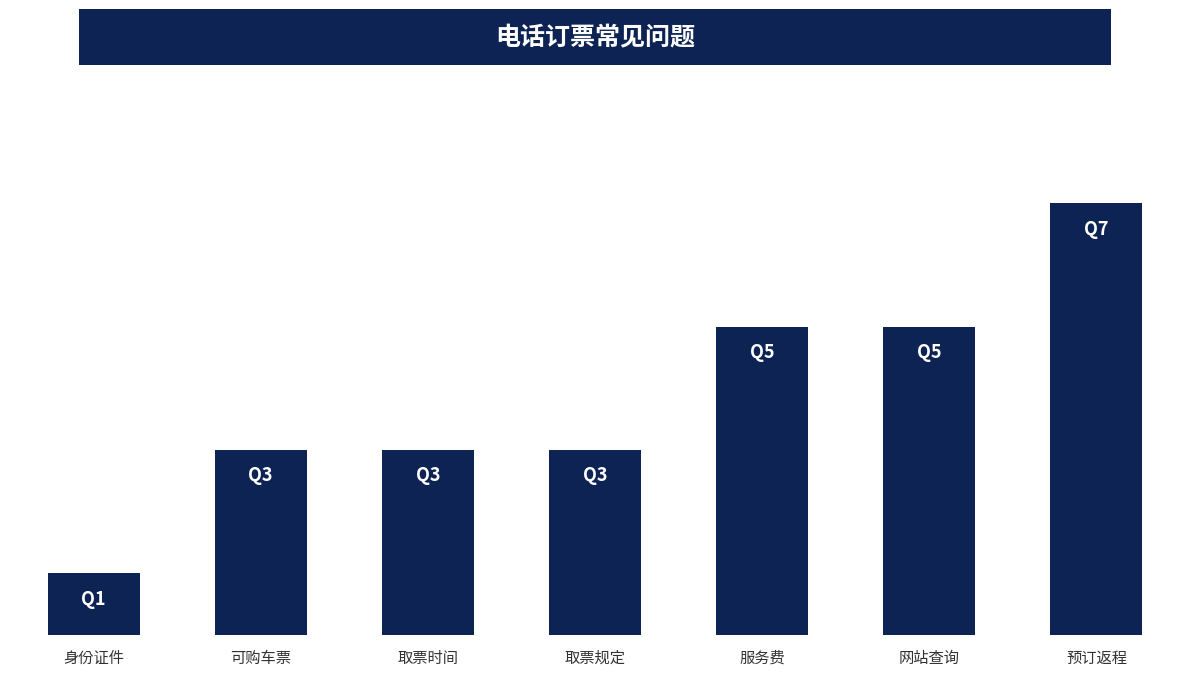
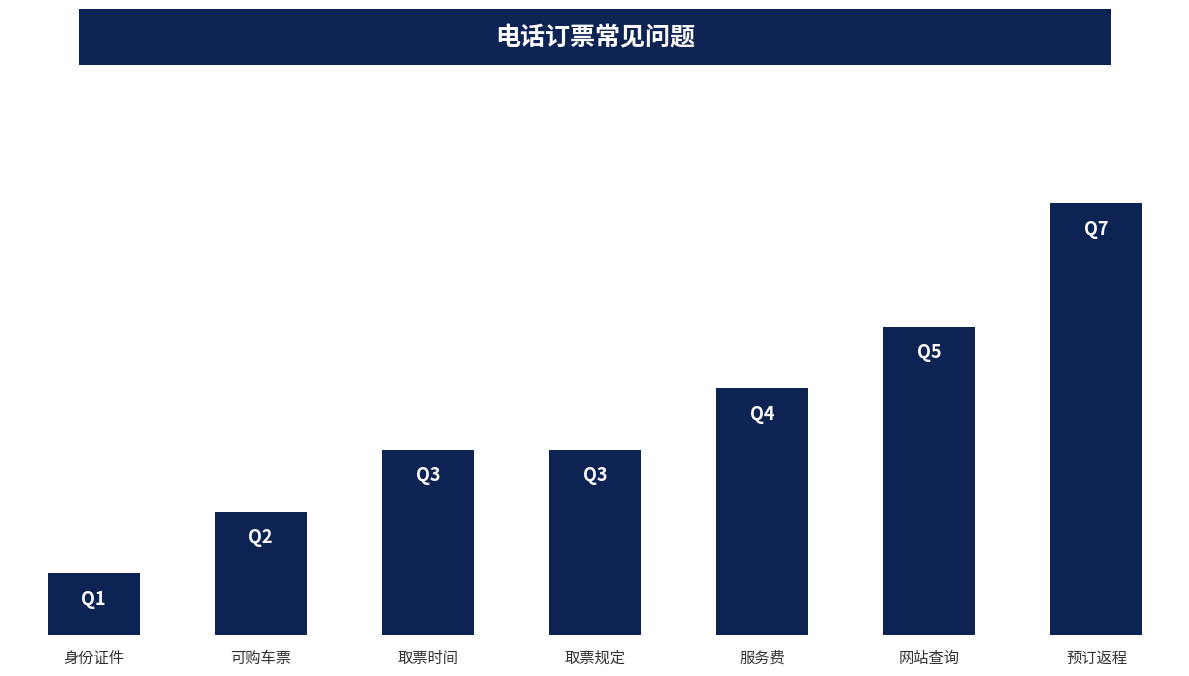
可购车票: 3 -> 2
服务费: 5 -> 4
